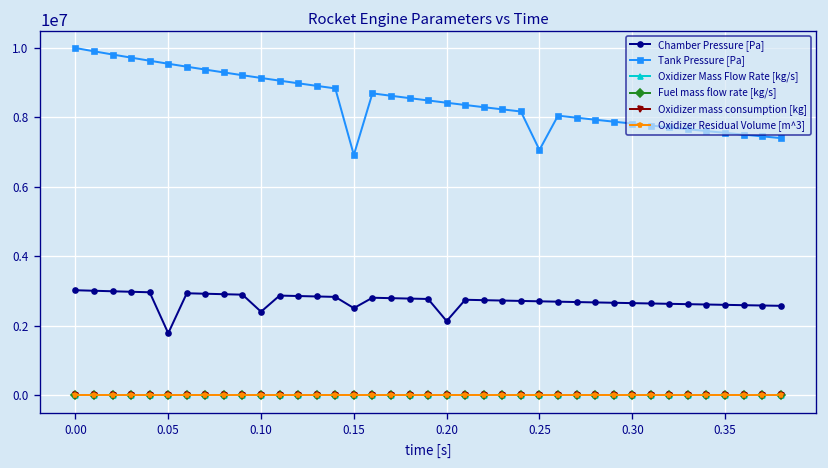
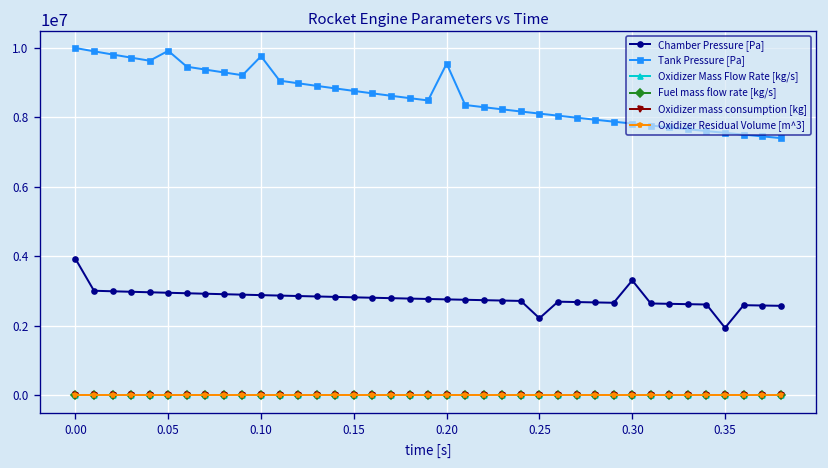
Chamber Pressure [Pa], 0.00: 3000000 -> 3900000
Chamber Pressure [Pa], 0.05: 1800000 -> 3000000
Tank Pressure [Pa], 0.05: 9500000 -> 9900000
Chamber Pressure [Pa], 0.10: 2400000 -> 2900000
Tank Pressure [Pa], 0.10: 9100000 -> 9800000
Chamber Pressure [Pa], 0.15: 2500000 -> 2800000
Tank Pressure [Pa], 0.15: 6900000 -> 8800000
Chamber Pressure [Pa], 0.20: 2100000 -> 2800000
Tank Pressure [Pa], 0.20: 8400000 -> 9600000
Chamber Pressure [Pa], 0.25: 2700000 -> 2200000
Tank Pressure [Pa], 0.25: 7100000 -> 8100000
Chamber Pressure [Pa], 0.30: 2700000 -> 3300000
Chamber Pressure [Pa], 0.35: 2600000 -> 1900000
